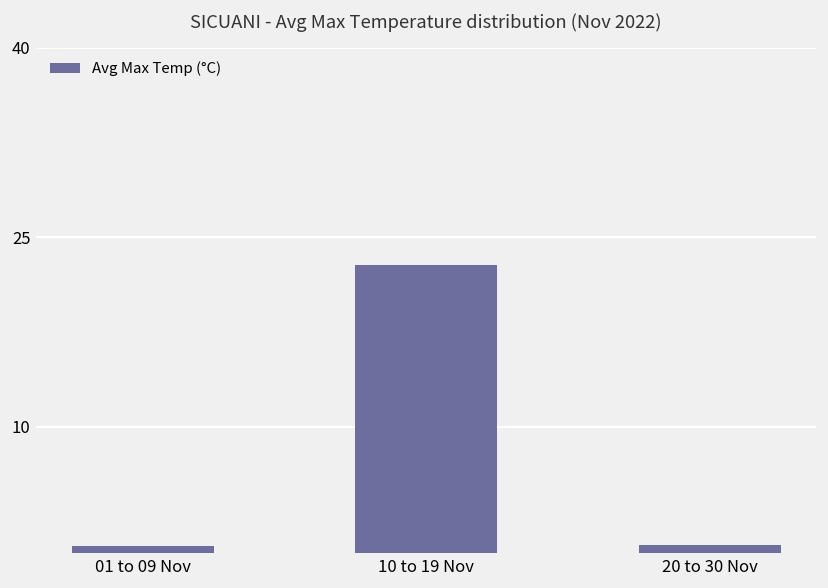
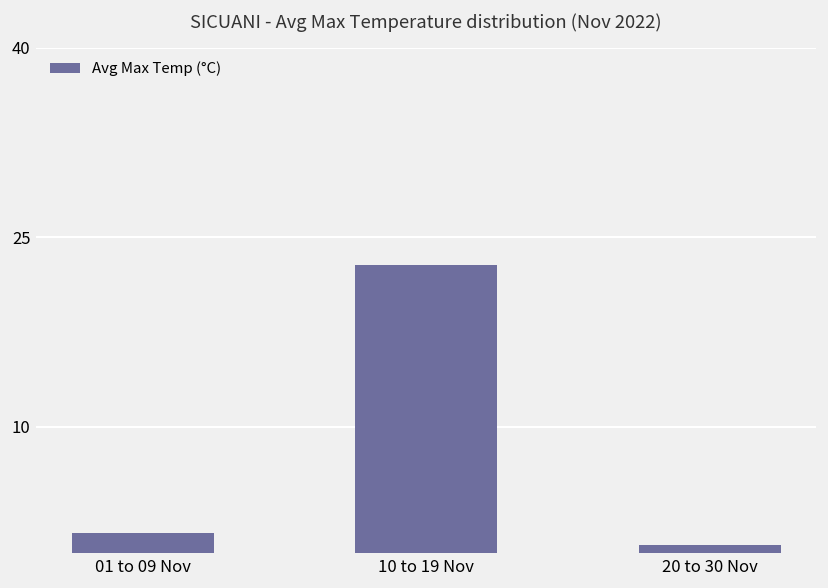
01 to 09 Nov: 0.6 -> 1.6
